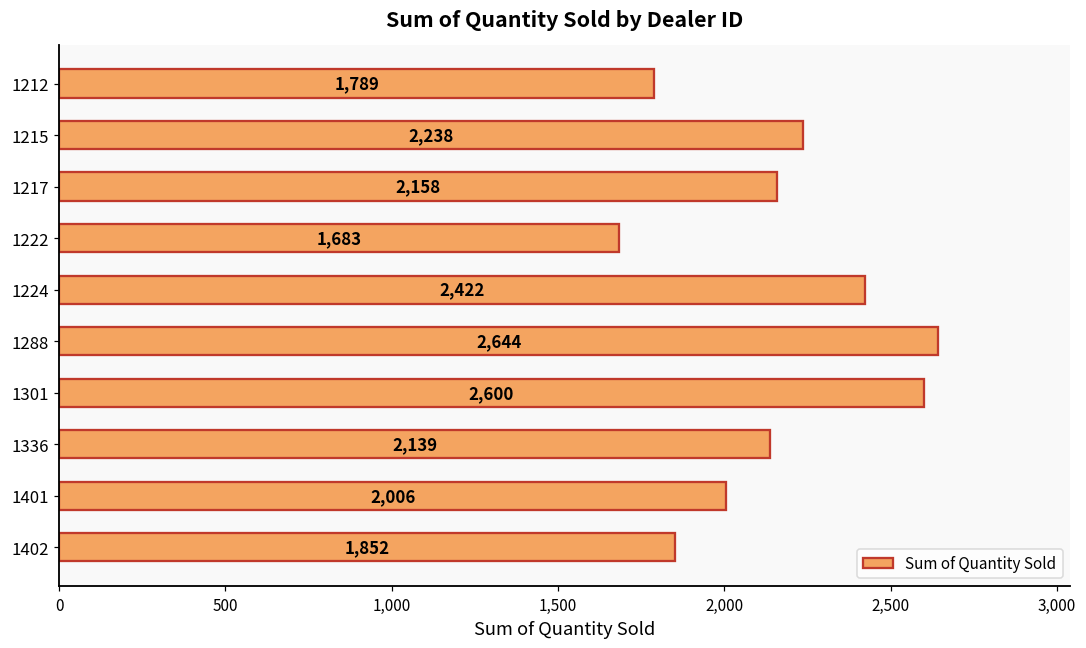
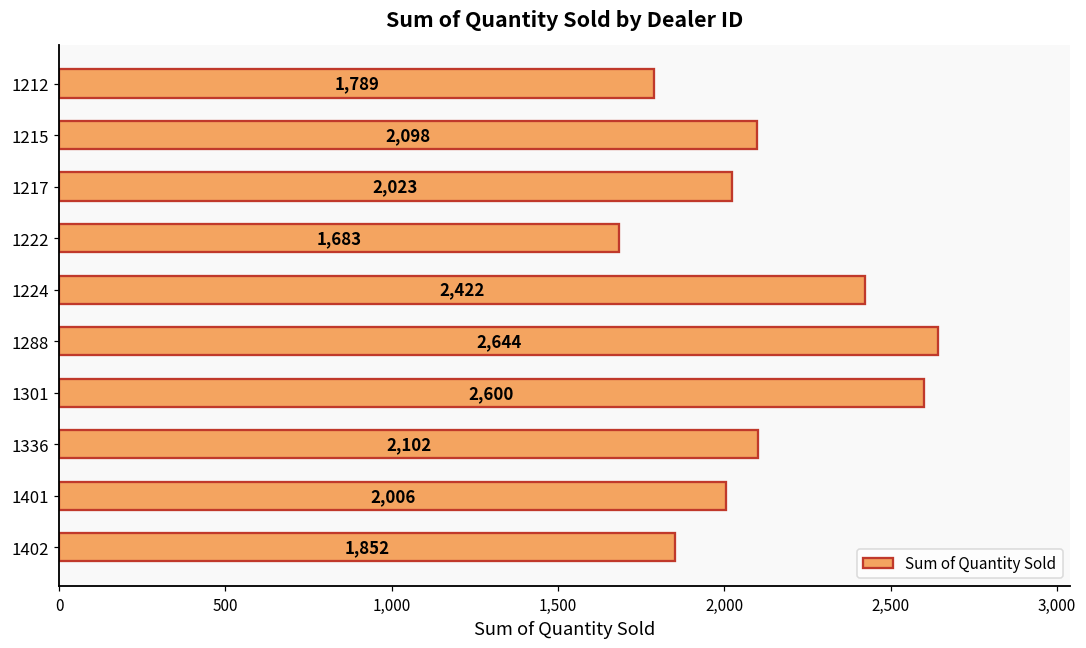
1215: 2,238 -> 2,098
1217: 2,158 -> 2,023
1336: 2,139 -> 2,102
